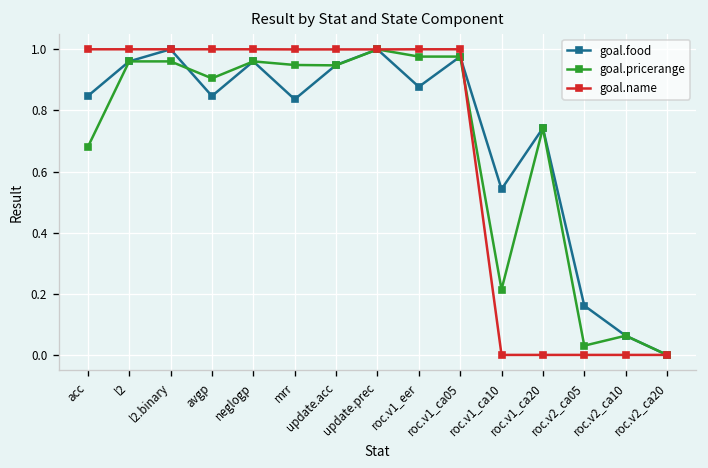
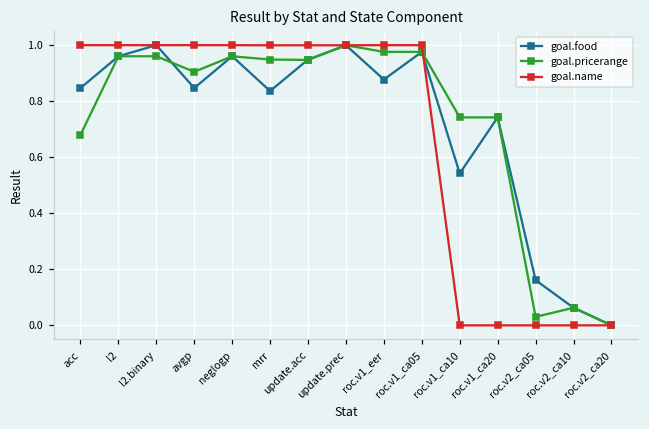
goal.pricerange, roc.v1_ca10: 0.21 -> 0.74
